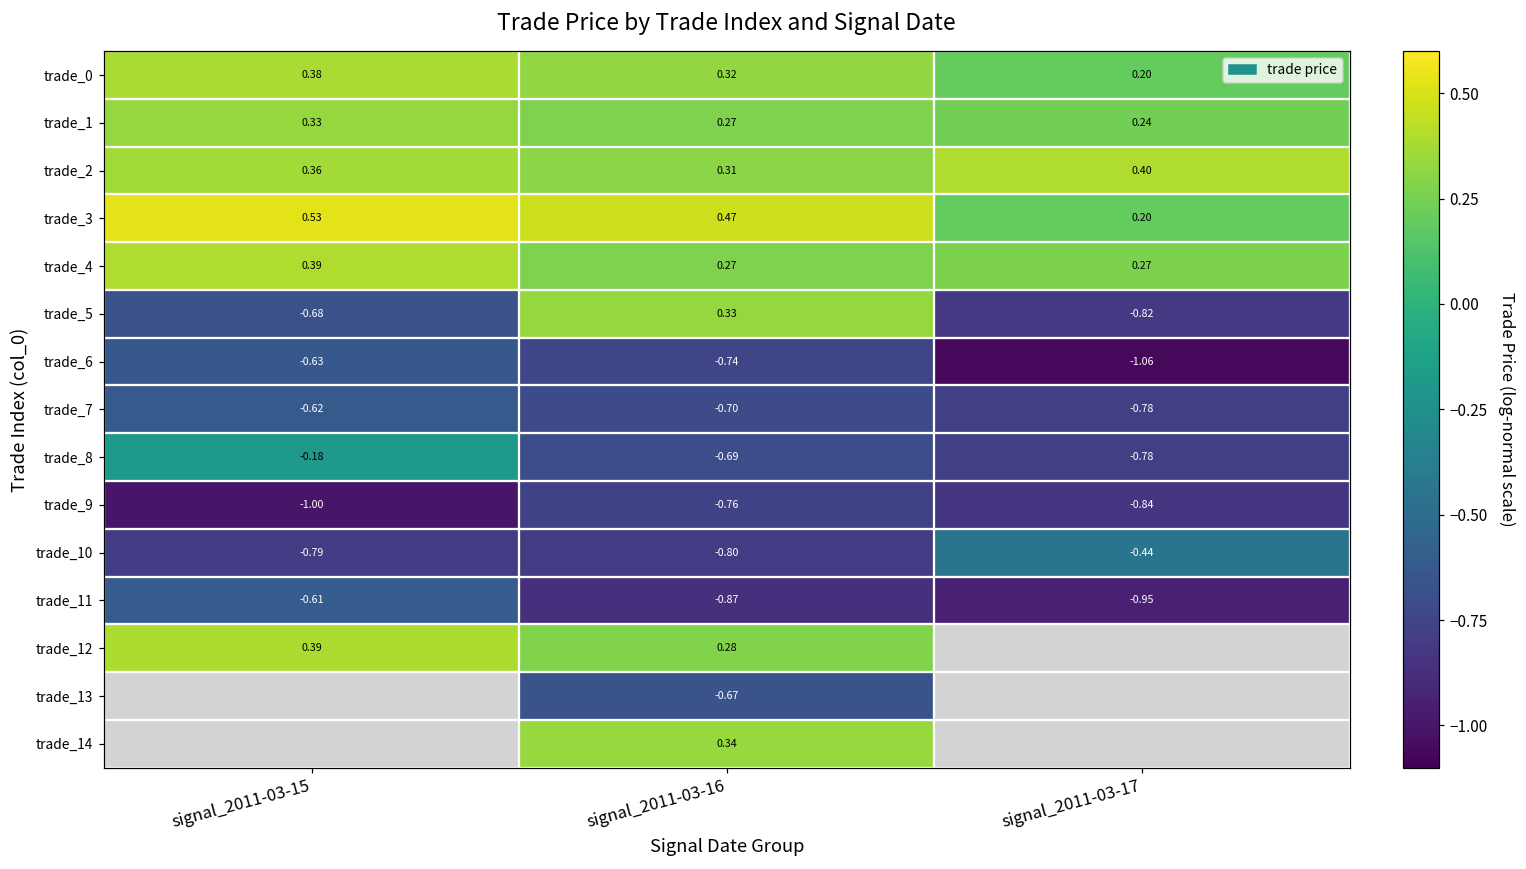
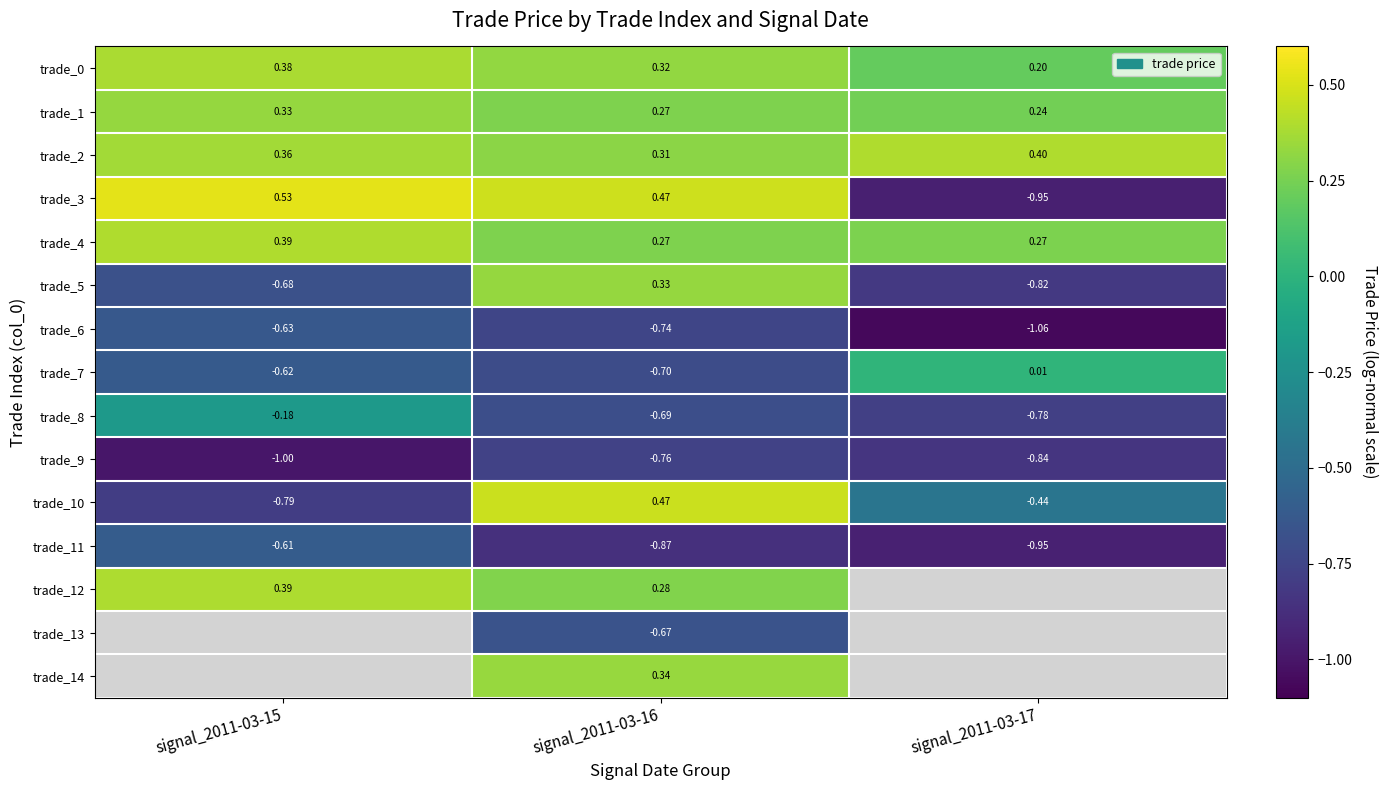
trade_3, signal_2011-03-17: 0.20 -> -0.95
trade_7, signal_2011-03-17: -0.78 -> 0.01
trade_10, signal_2011-03-16: -0.80 -> 0.47
